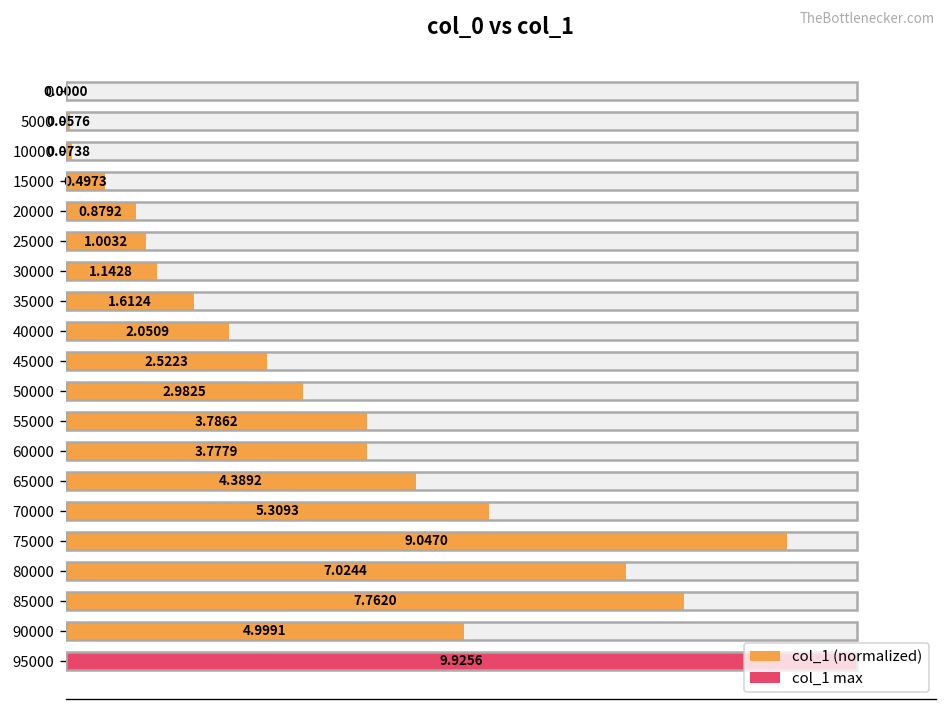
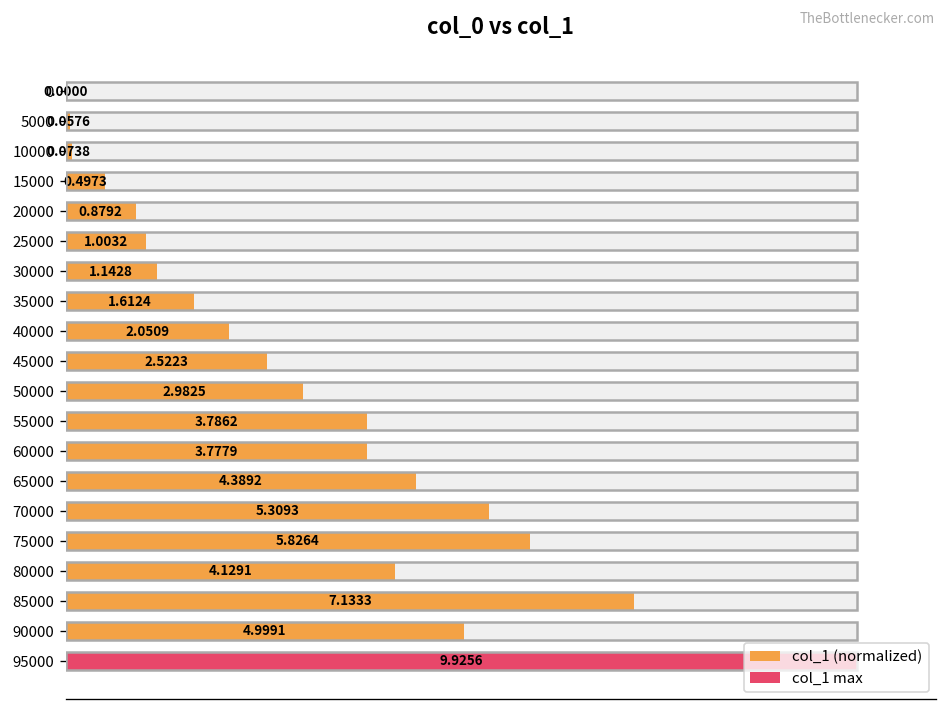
col_1 (normalized), 75000: 9.0470 -> 5.8264
col_1 (normalized), 80000: 7.0244 -> 4.1291
col_1 (normalized), 85000: 7.7620 -> 7.1333
